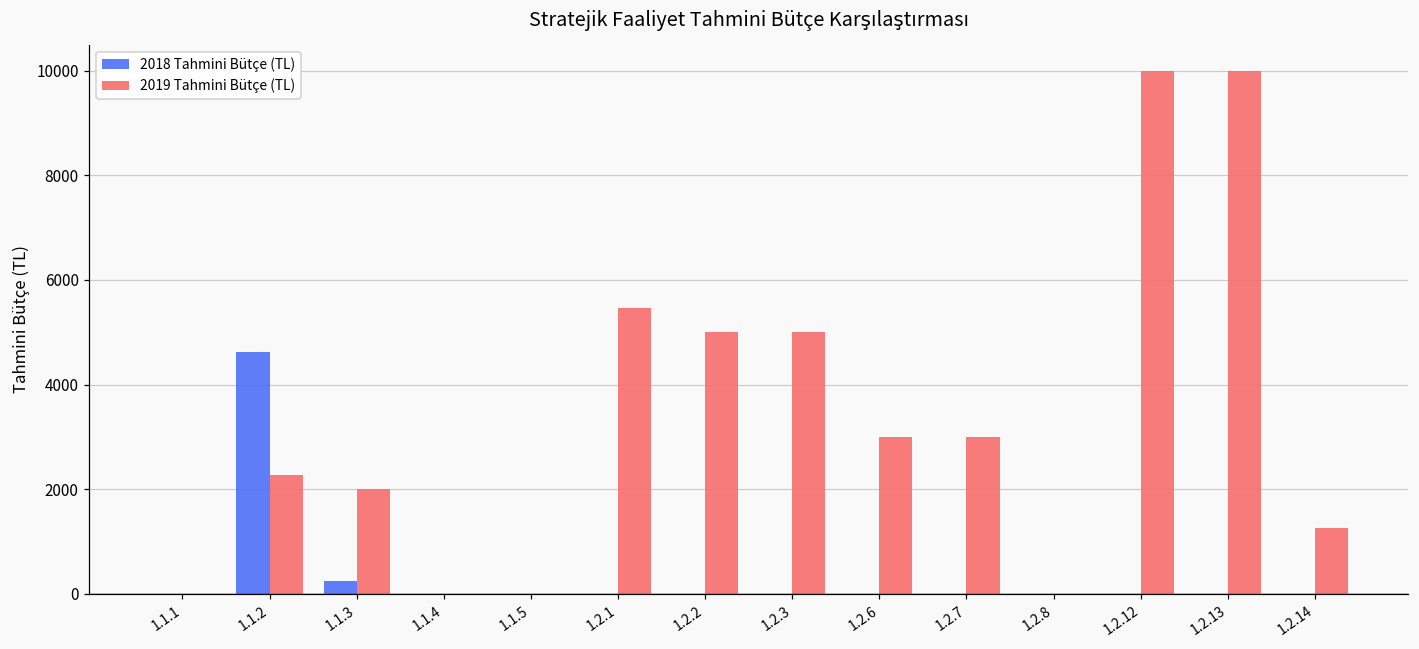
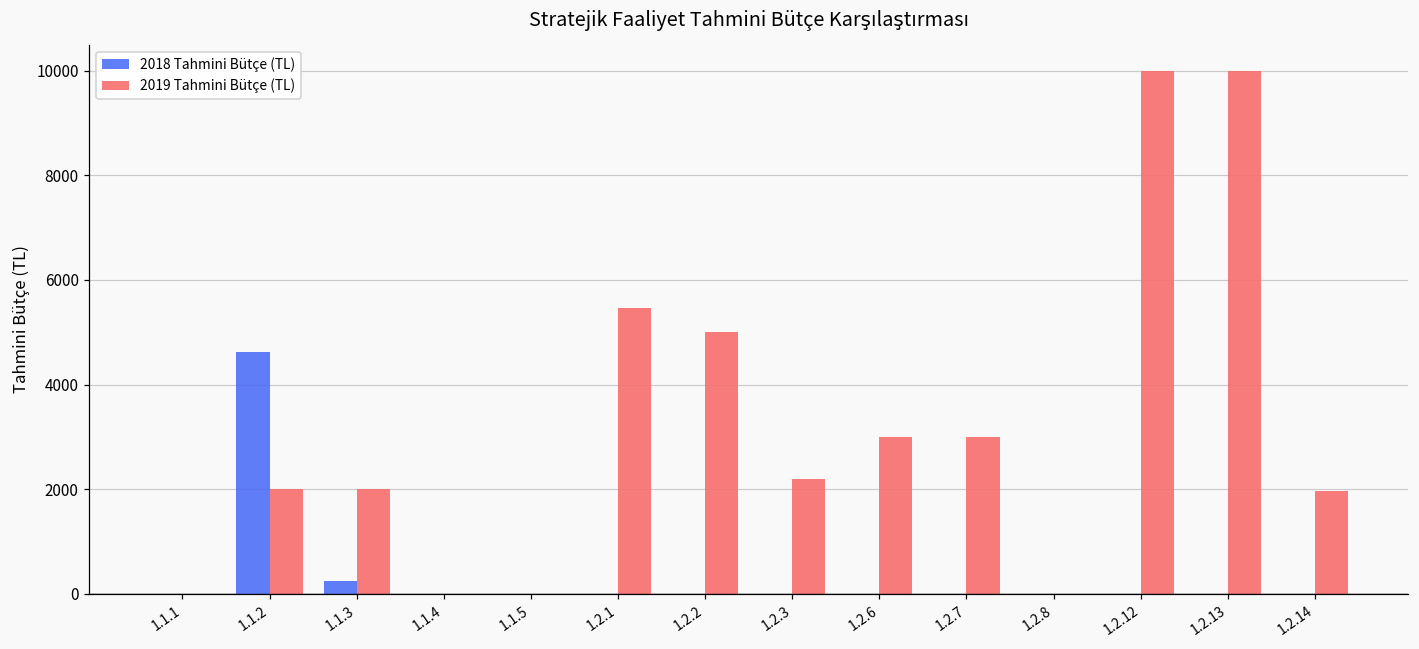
2019 Tahmini Bütçe (TL), 1.1.2: 2300 -> 2000
2019 Tahmini Bütçe (TL), 1.2.3: 5000 -> 2200
2019 Tahmini Bütçe (TL), 1.2.14: 1300 -> 2000
